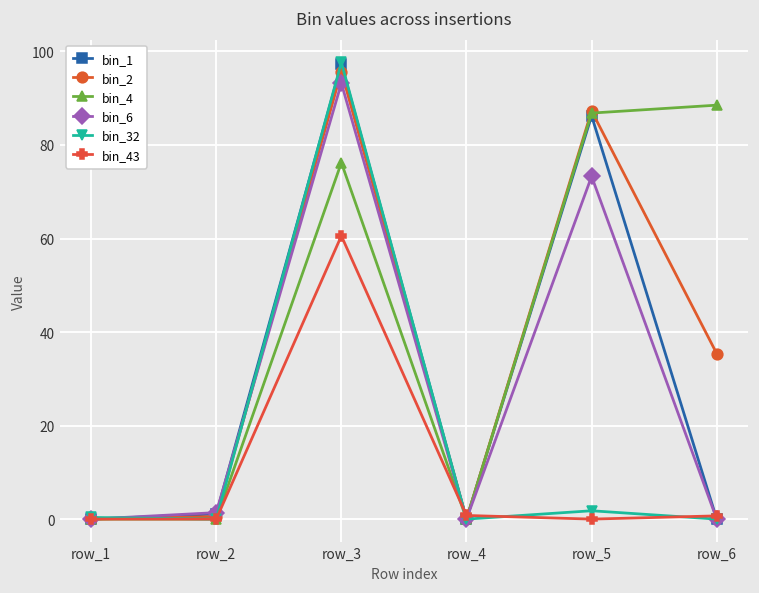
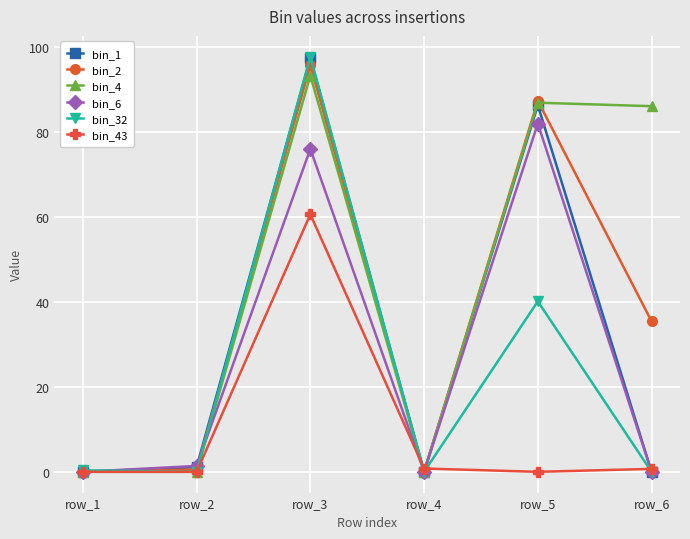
bin_4, row_3: 76 -> 93
bin_6, row_3: 93 -> 76
bin_6, row_5: 73 -> 82
bin_32, row_5: 2 -> 40
bin_4, row_6: 89 -> 86
